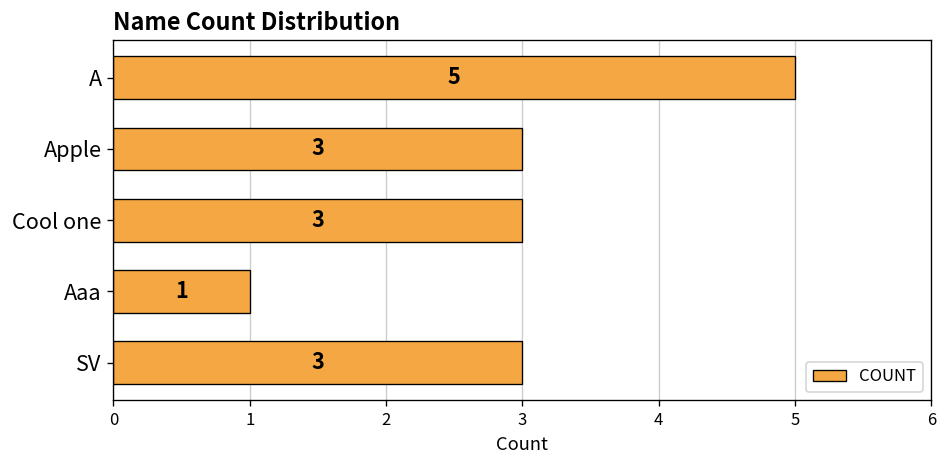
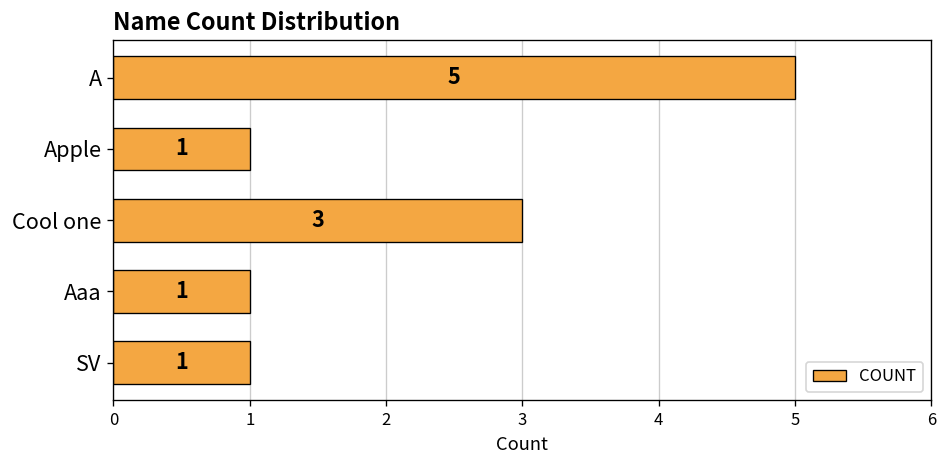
Apple: 3 -> 1
SV: 3 -> 1
